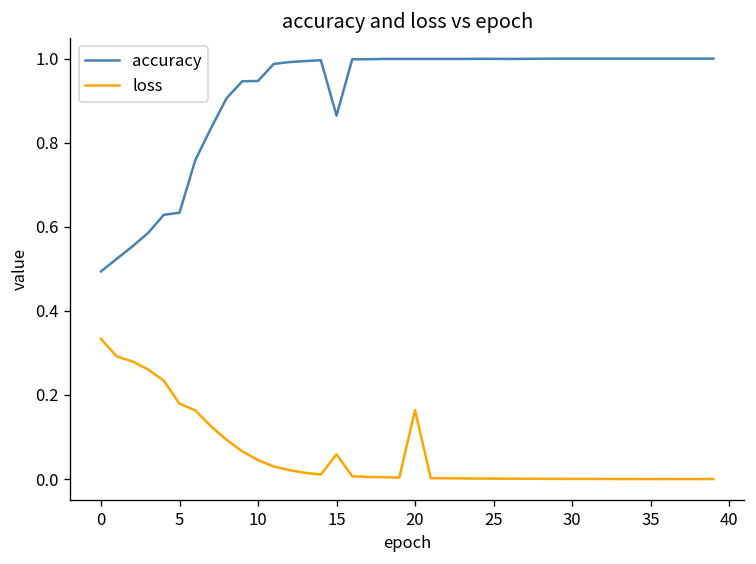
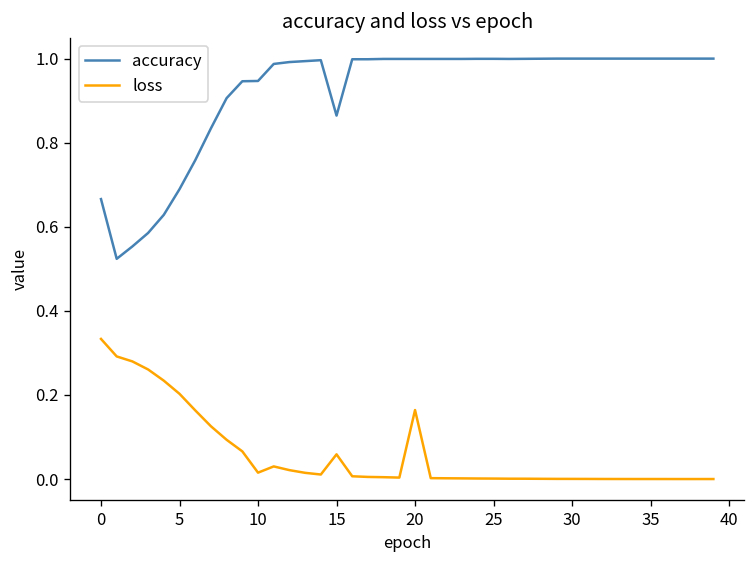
accuracy, 0: 0.49 -> 0.67
accuracy, 5: 0.63 -> 0.69
loss, 5: 0.18 -> 0.20
loss, 10: 0.05 -> 0.02
